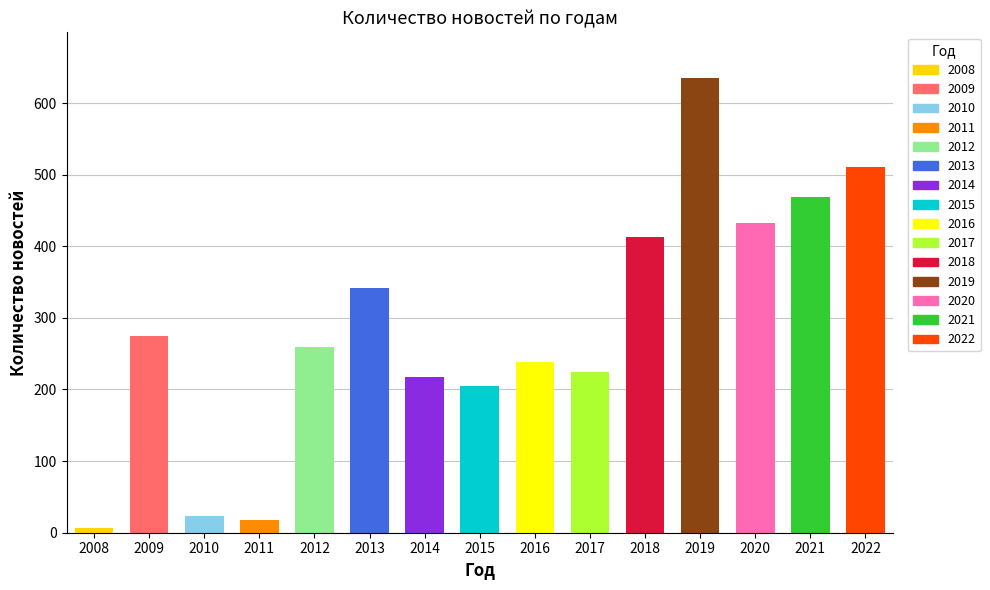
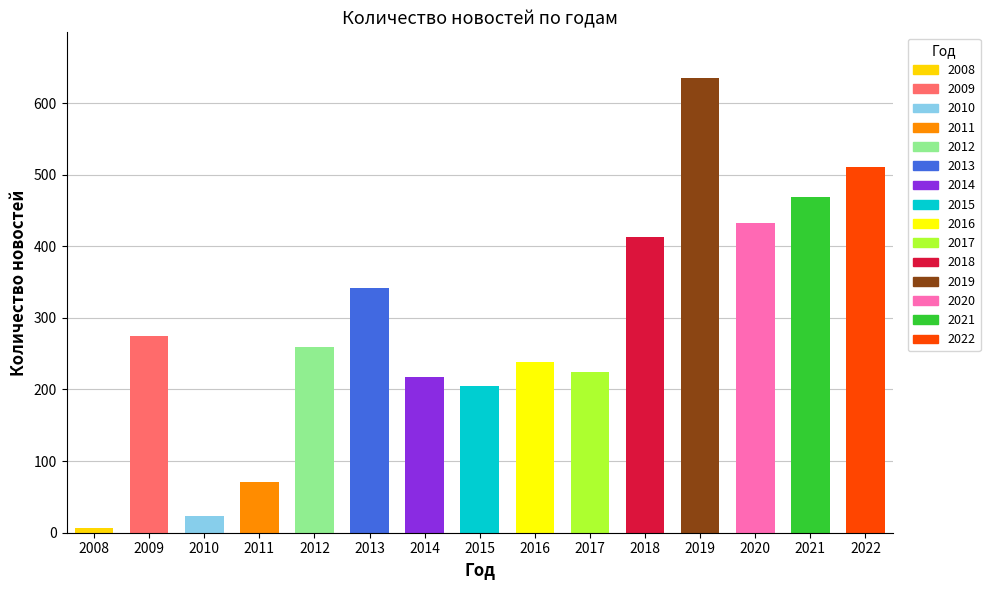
2011: 20 -> 70
